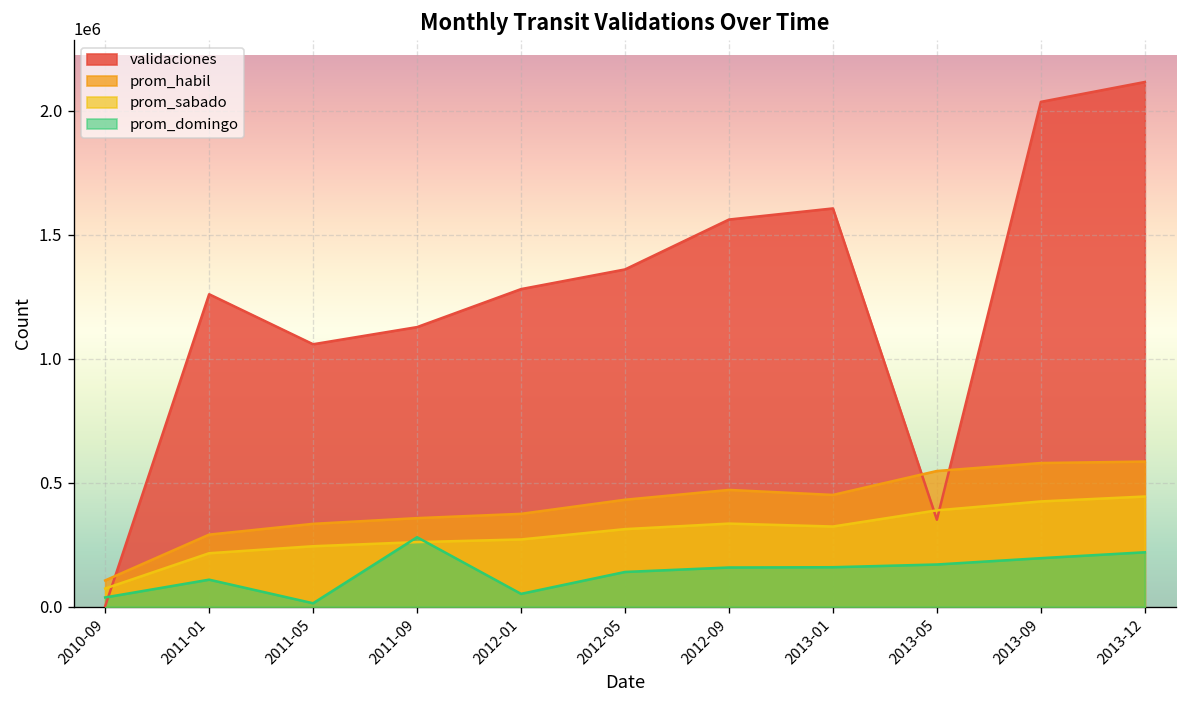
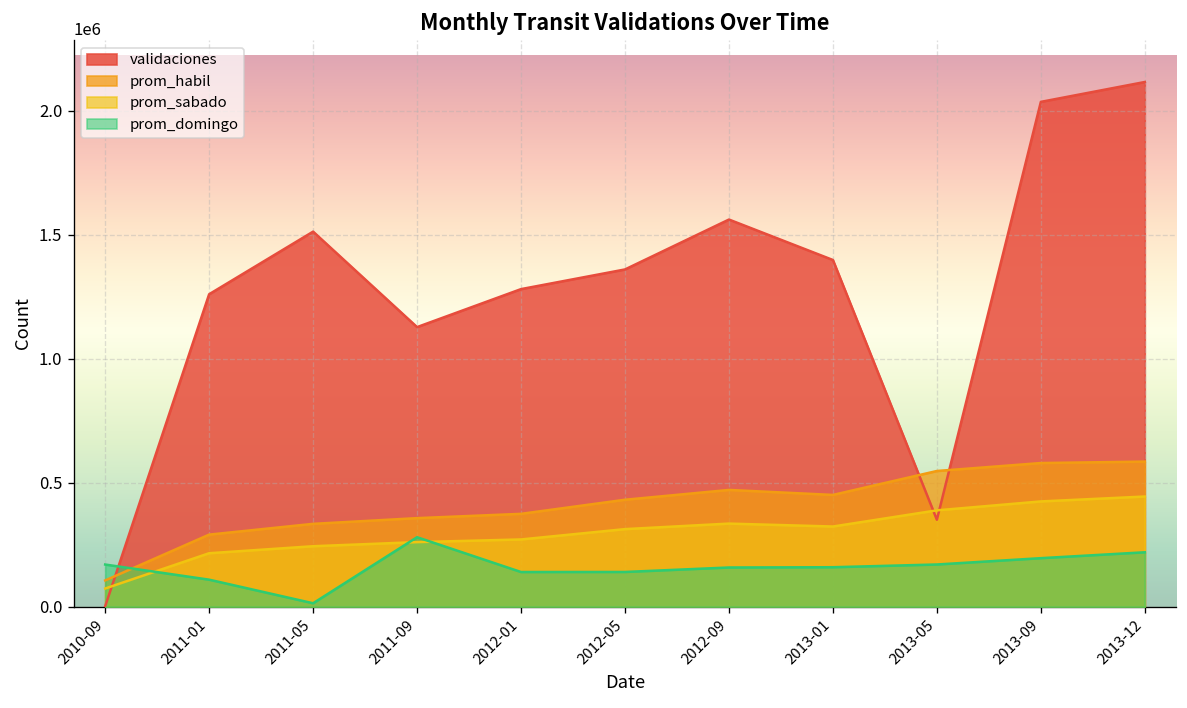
prom_domingo, 2010-09: 40000 -> 170000
validaciones, 2011-05: 1060000 -> 1510000
prom_domingo, 2012-01: 50000 -> 140000
validaciones, 2013-01: 1610000 -> 1400000
